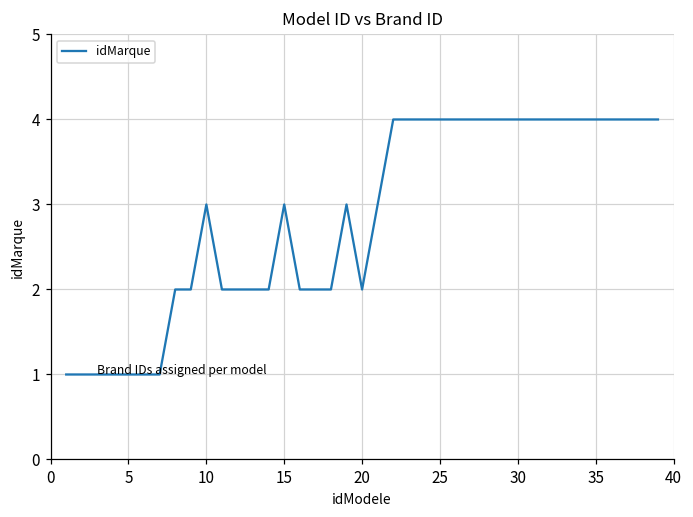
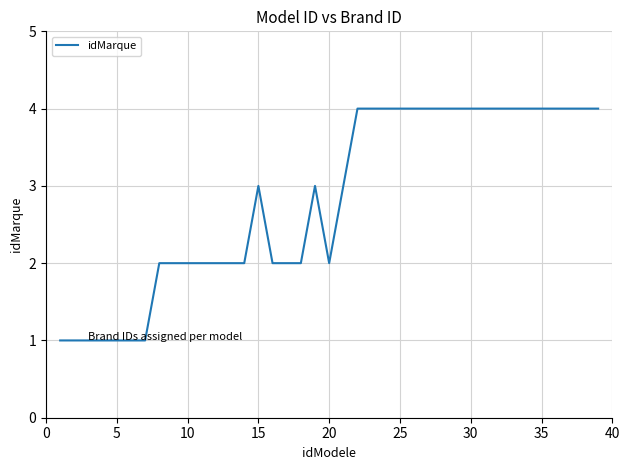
10: 3 -> 2
